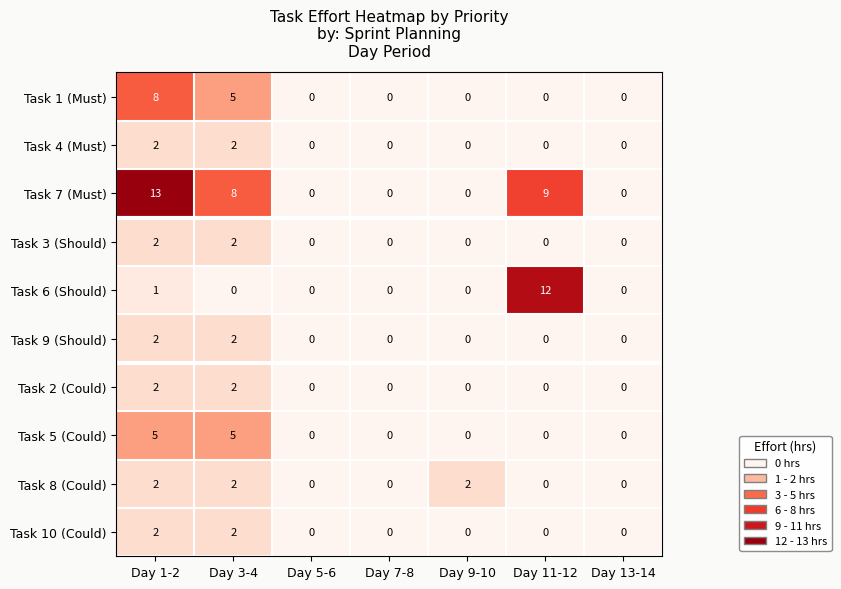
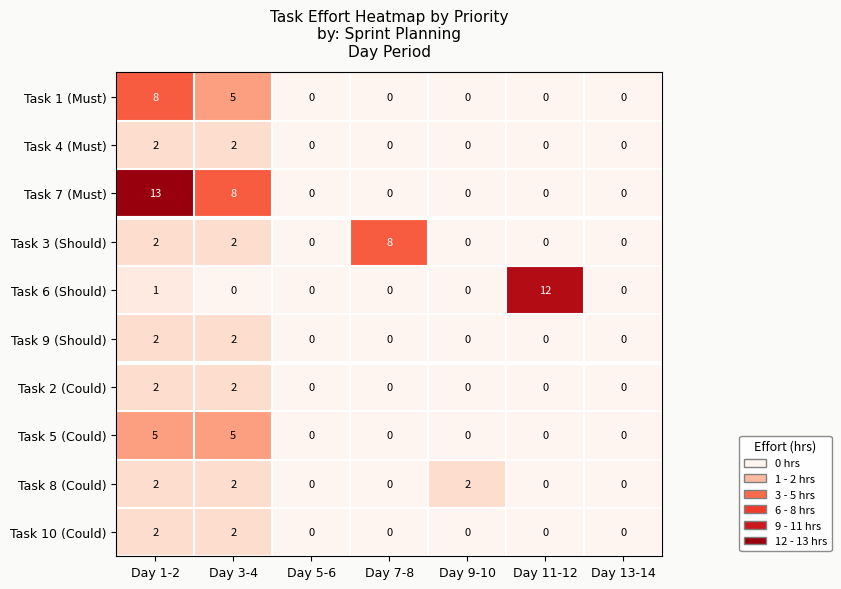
Task 7 (Must), Day 11-12: 9 -> 0
Task 3 (Should), Day 7-8: 0 -> 8
